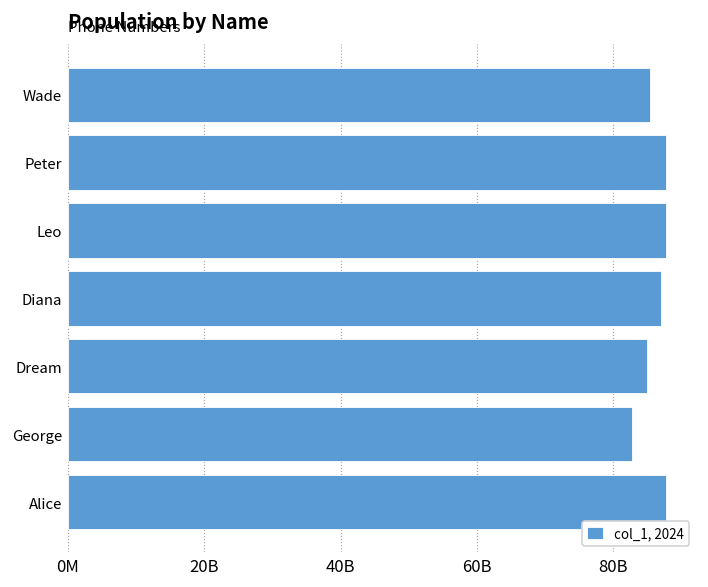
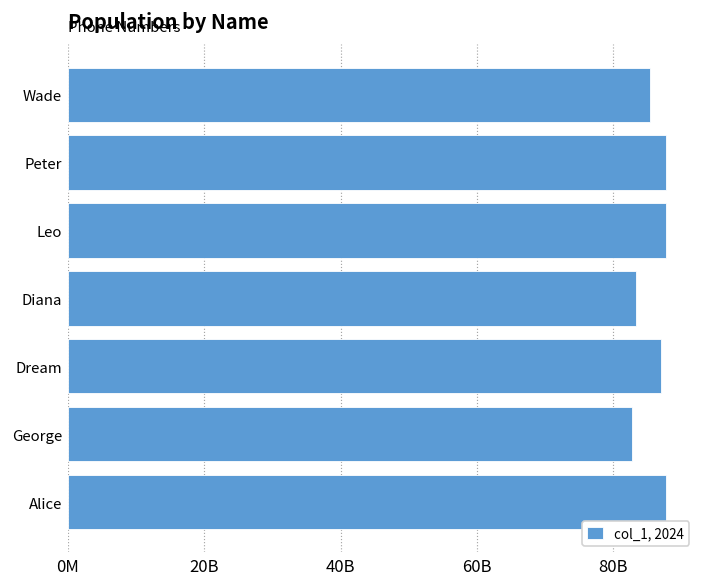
Diana: 87000000000 -> 83000000000
Dream: 85000000000 -> 87000000000
